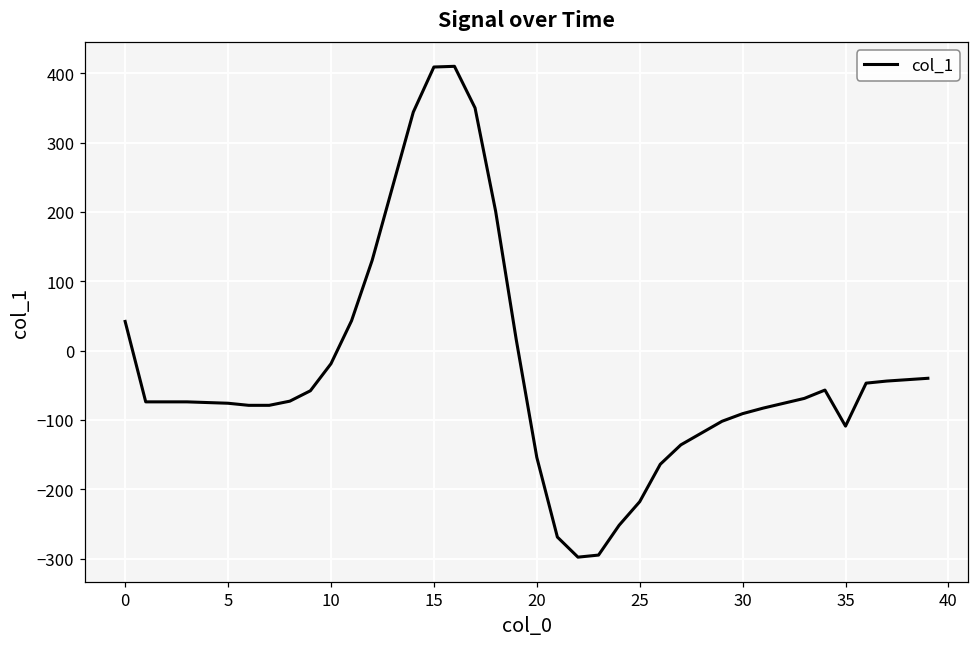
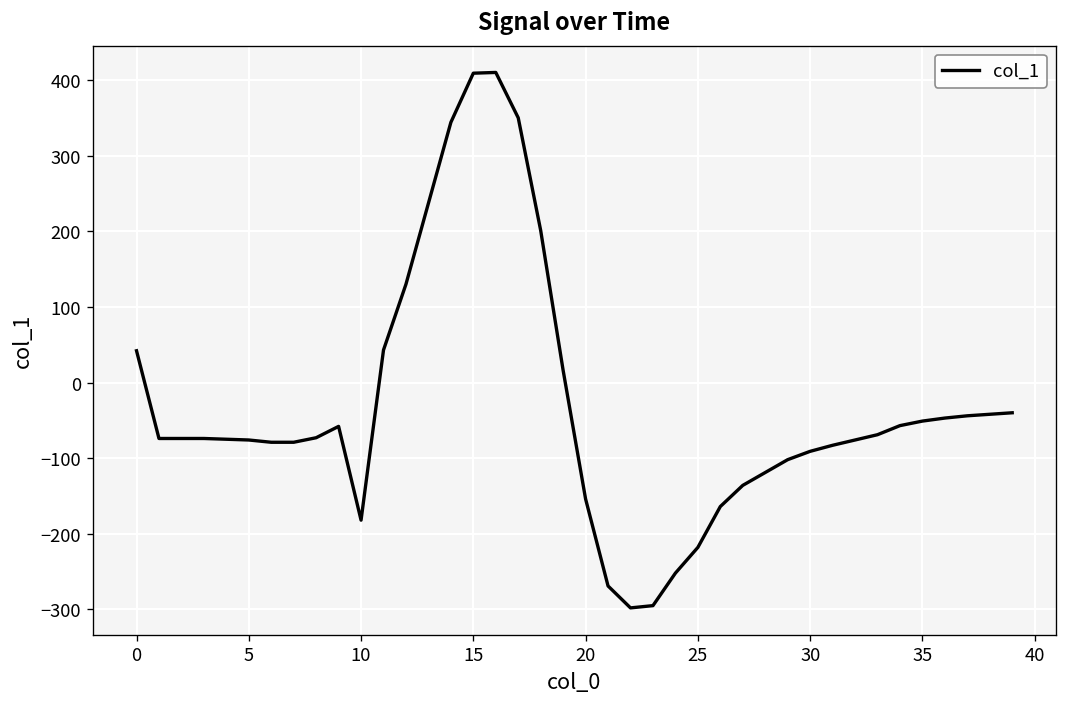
10: -20 -> -180
35: -110 -> -50
